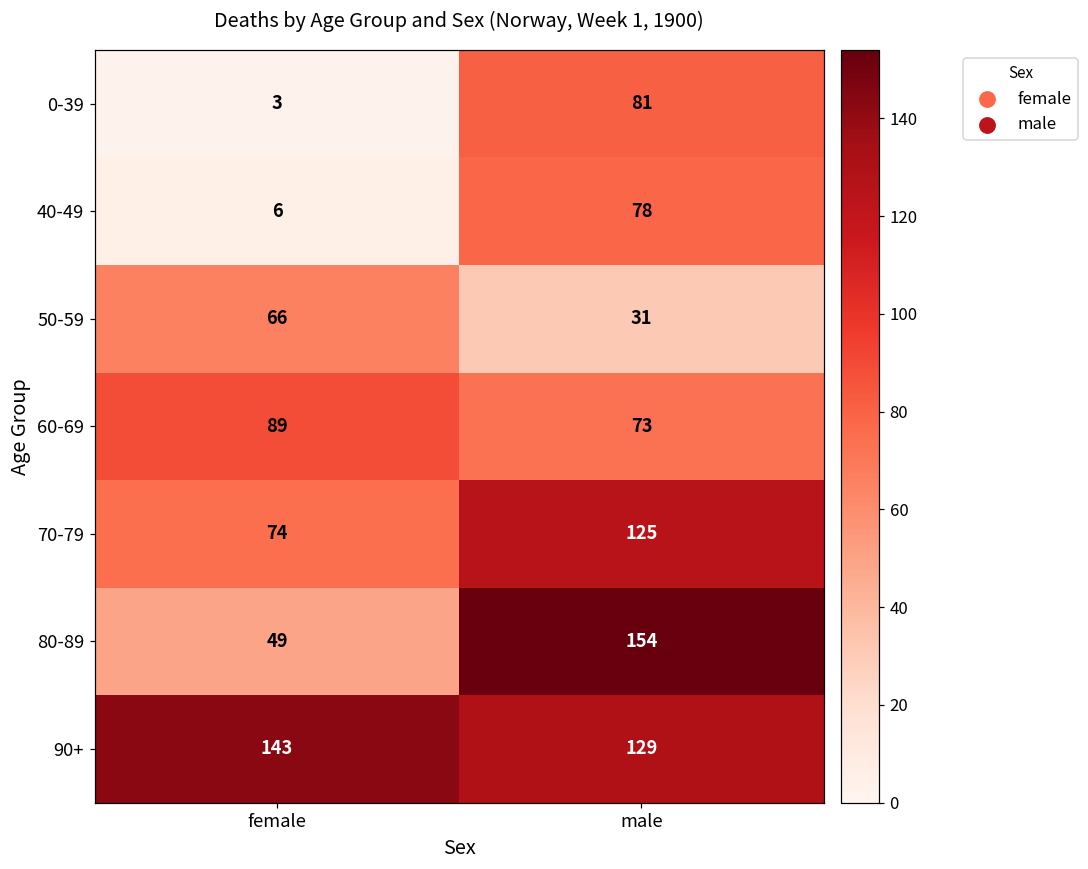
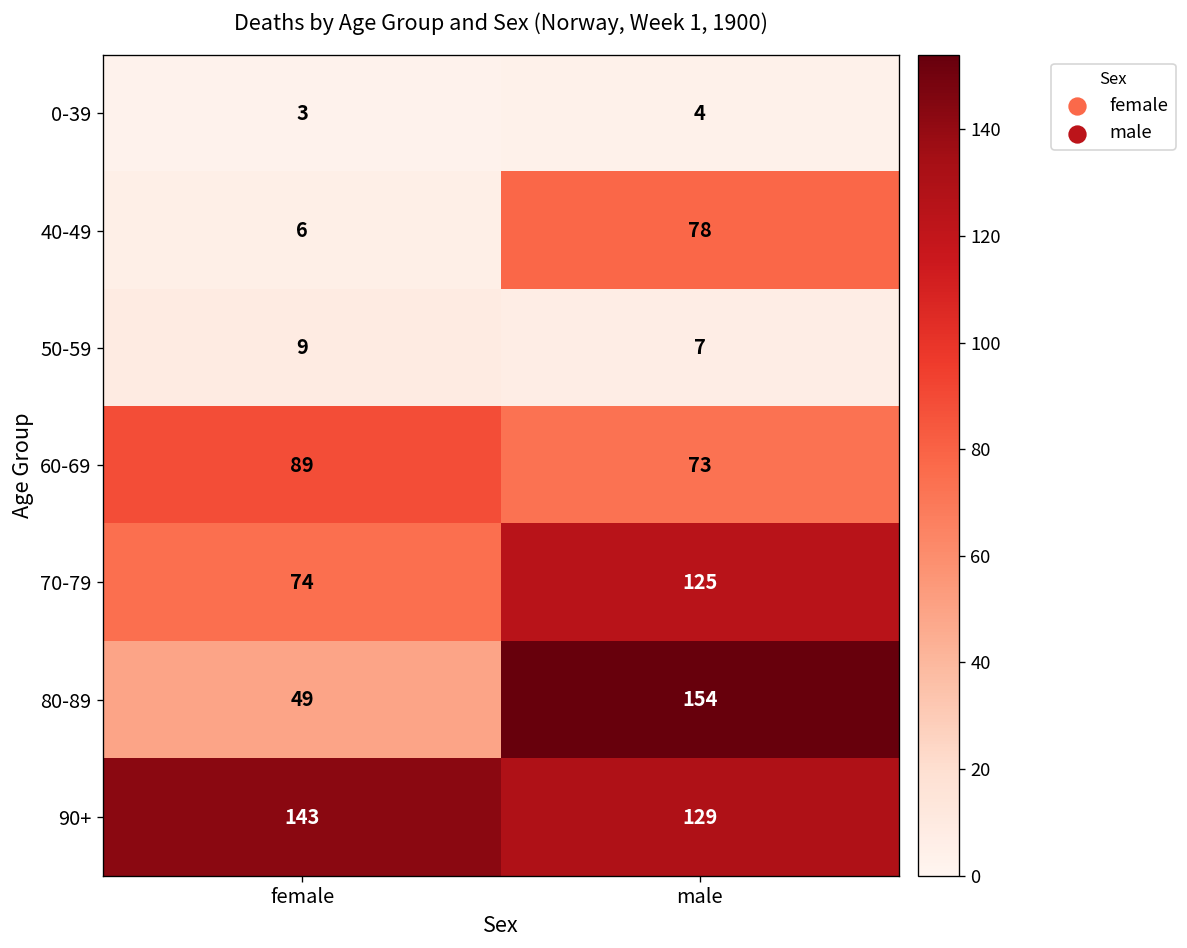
0-39, male: 81 -> 4
50-59, female: 66 -> 9
50-59, male: 31 -> 7
